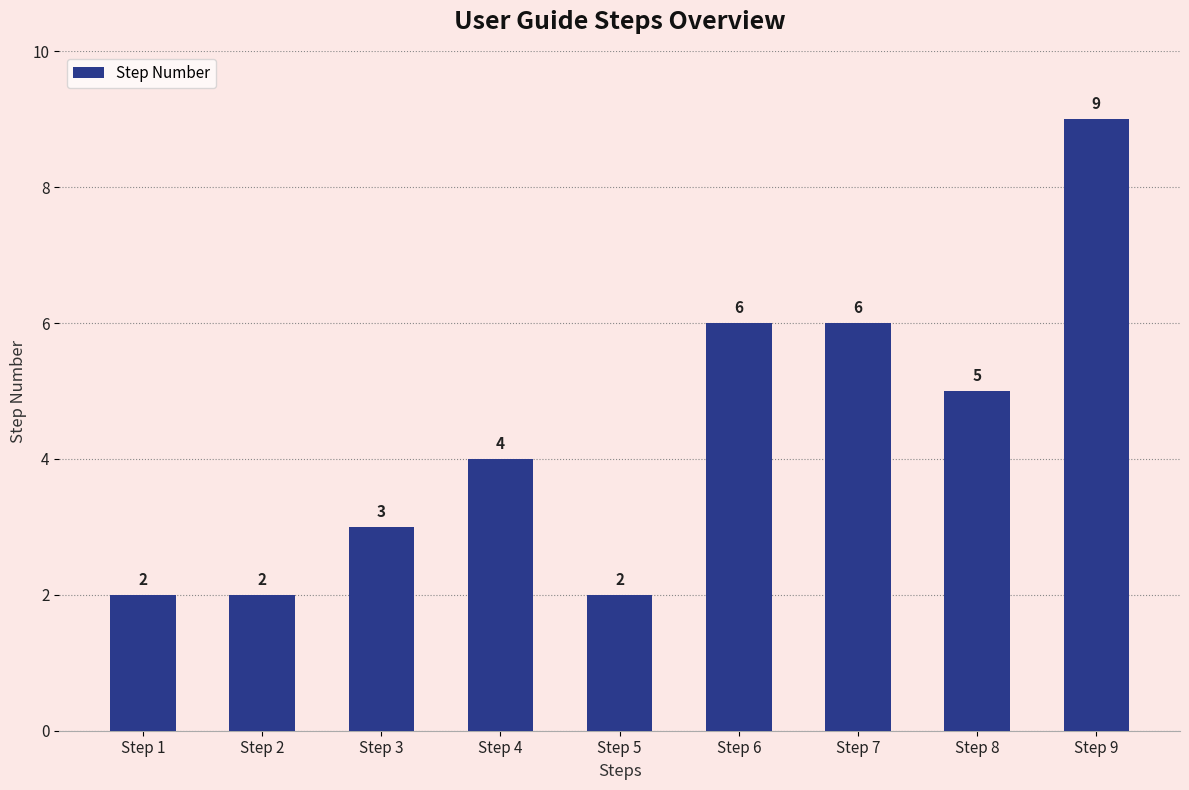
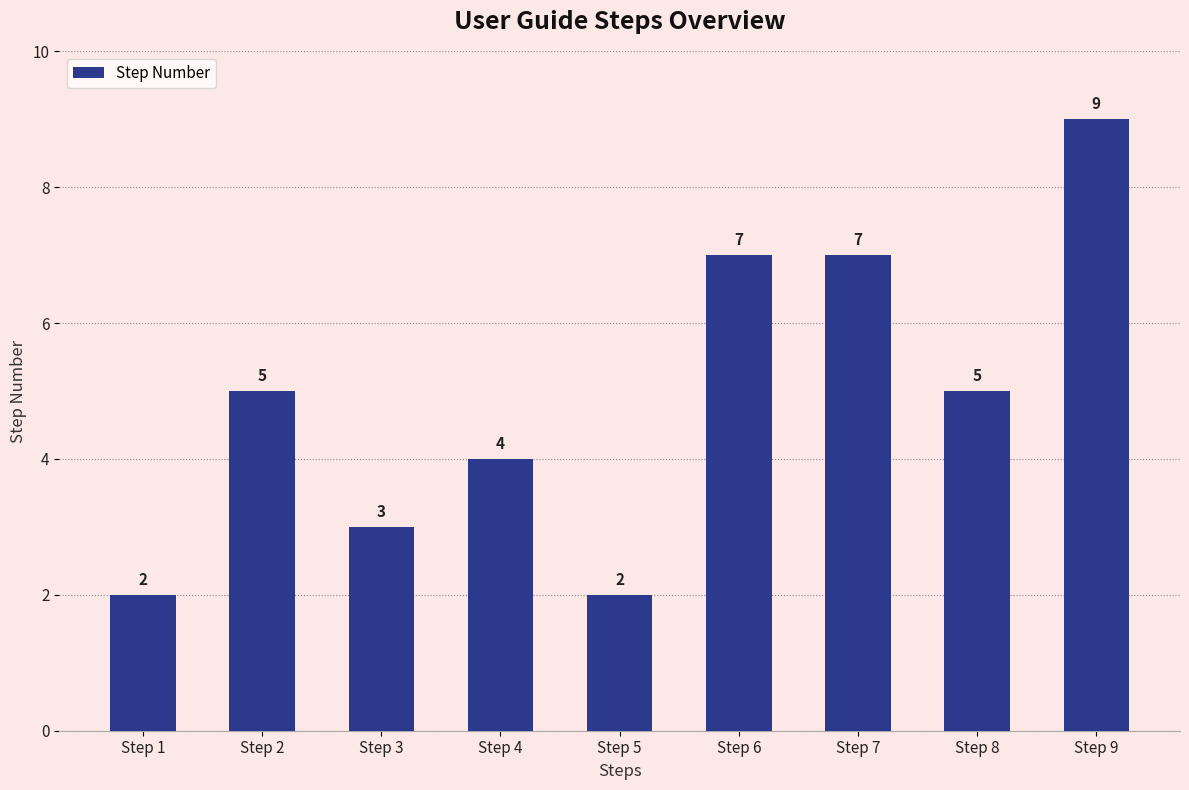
Step 2: 2 -> 5
Step 6: 6 -> 7
Step 7: 6 -> 7
